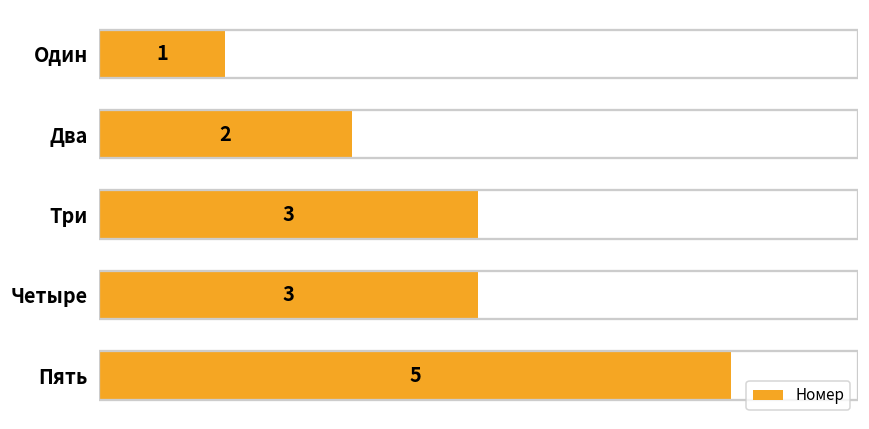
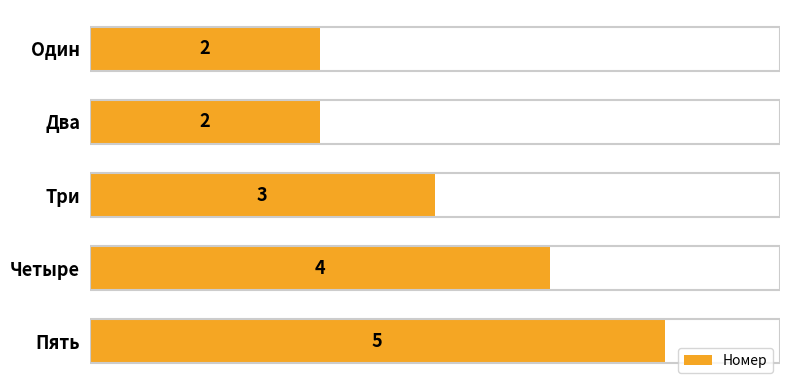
Один: 1 -> 2
Четыре: 3 -> 4
